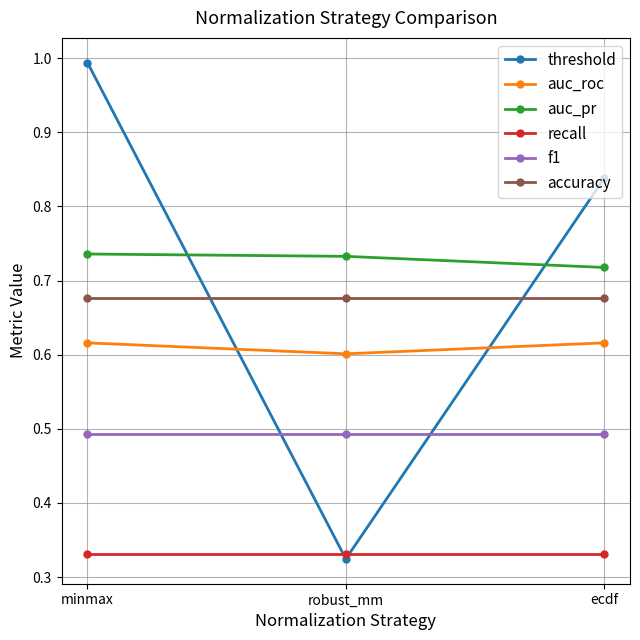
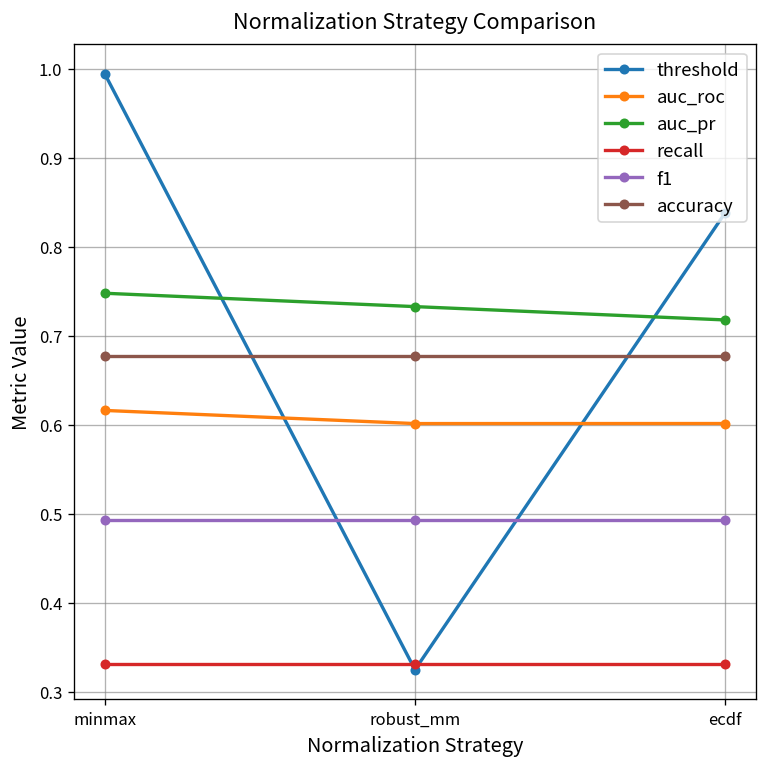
auc_pr, minmax: 0.74 -> 0.75
auc_roc, ecdf: 0.62 -> 0.60
